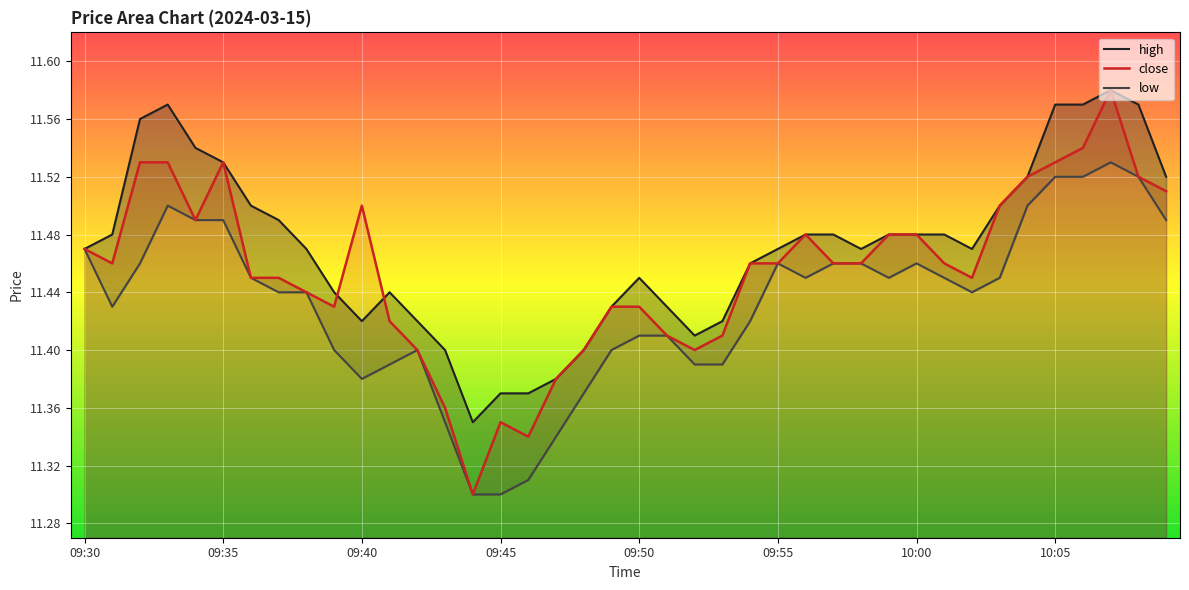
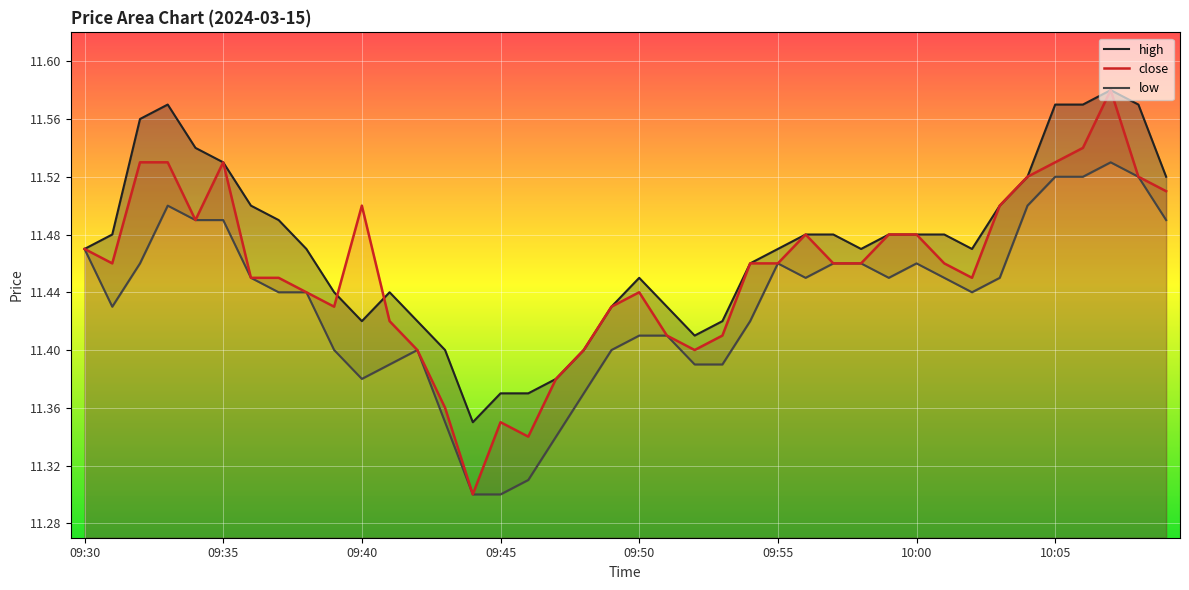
close, 09:50: 11.43 -> 11.44
